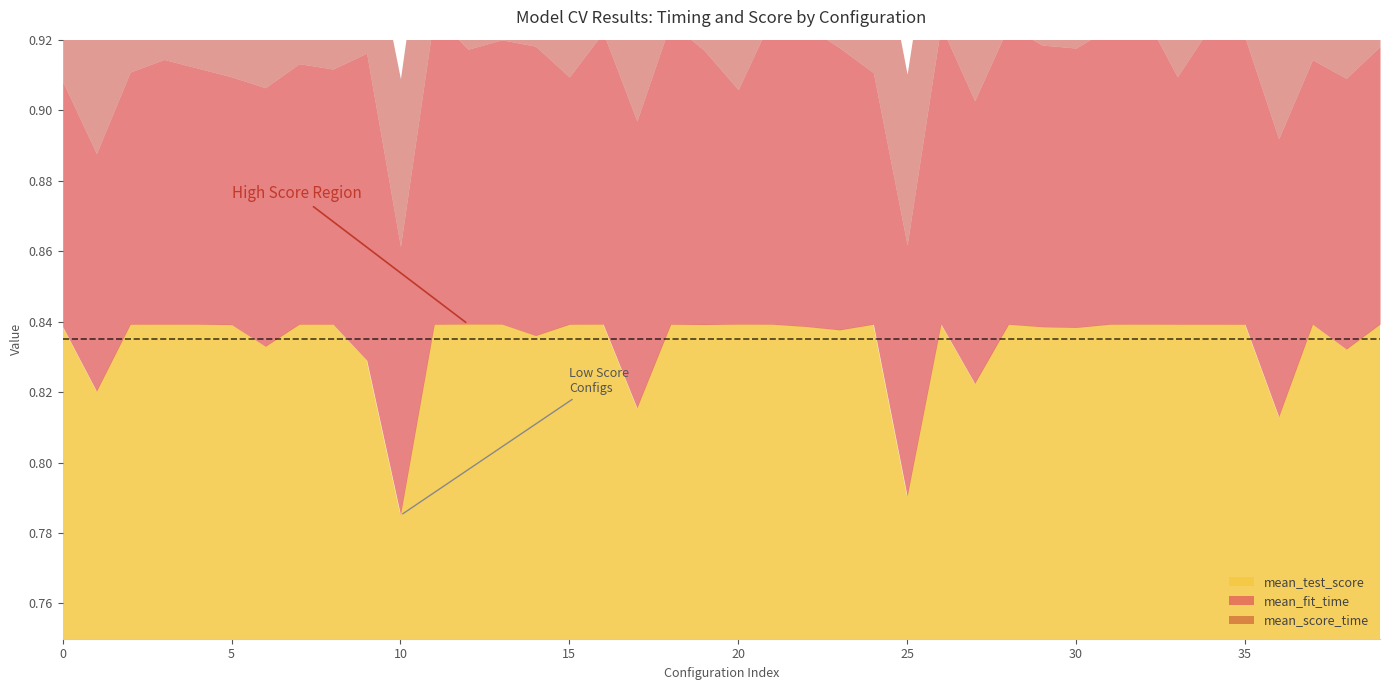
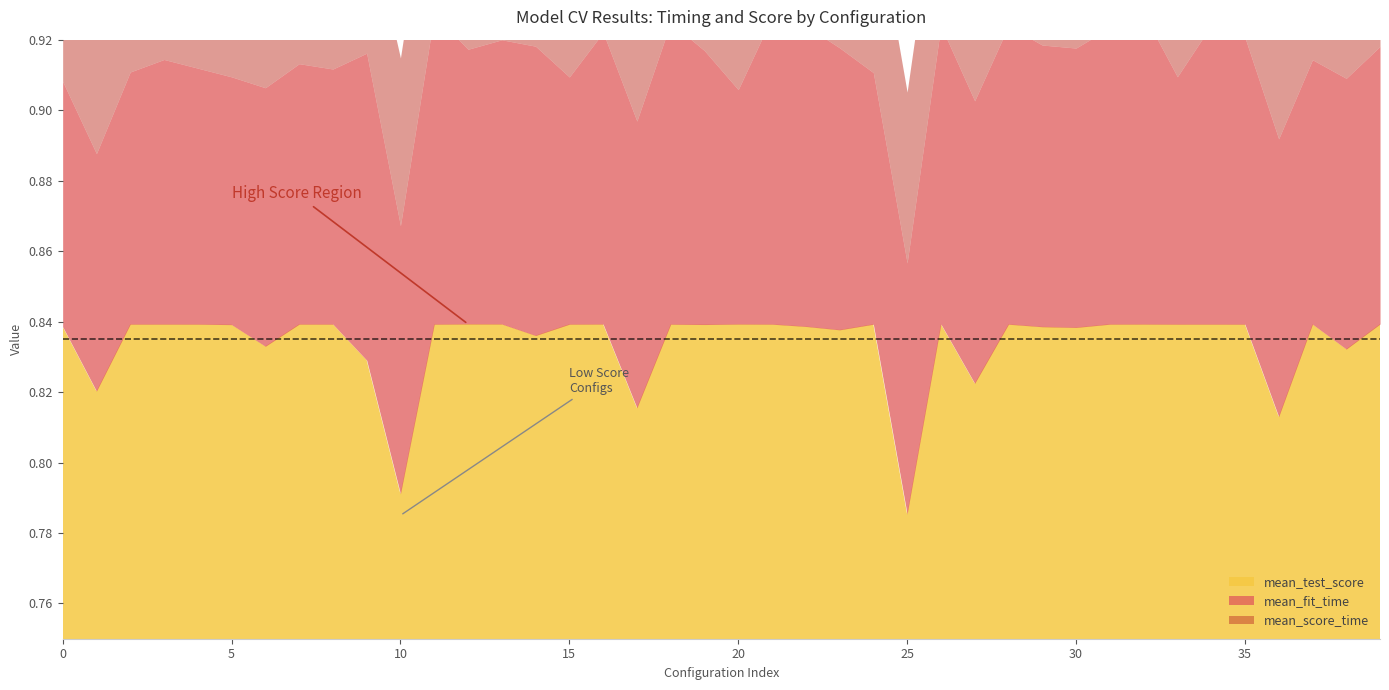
mean_test_score, 10: 0.785 -> 0.791
mean_test_score, 25: 0.790 -> 0.785
